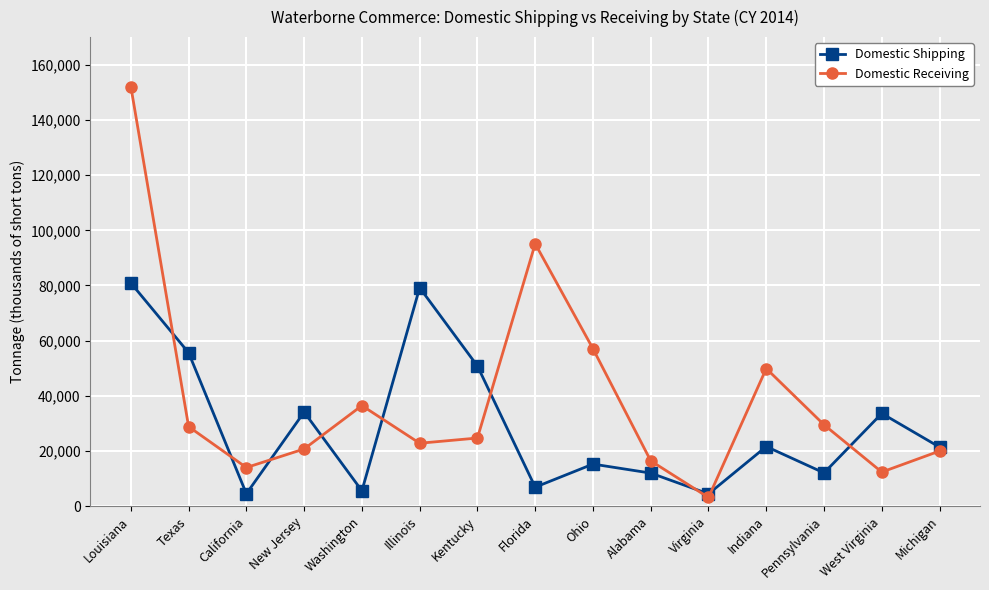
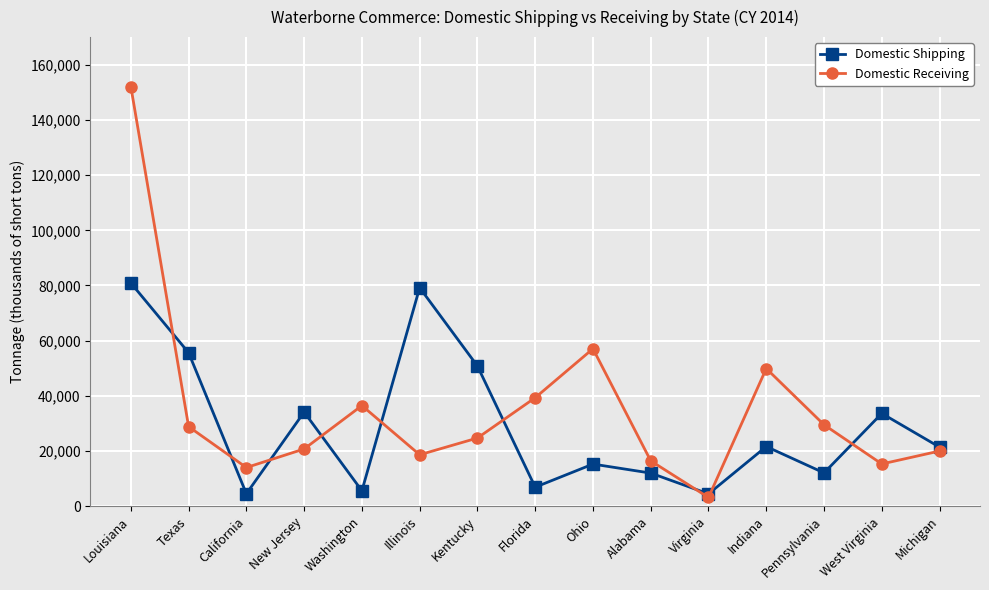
Domestic Receiving, Illinois: 23,000 -> 19,000
Domestic Receiving, Florida: 95,000 -> 39,000
Domestic Receiving, West Virginia: 12,000 -> 15,000
